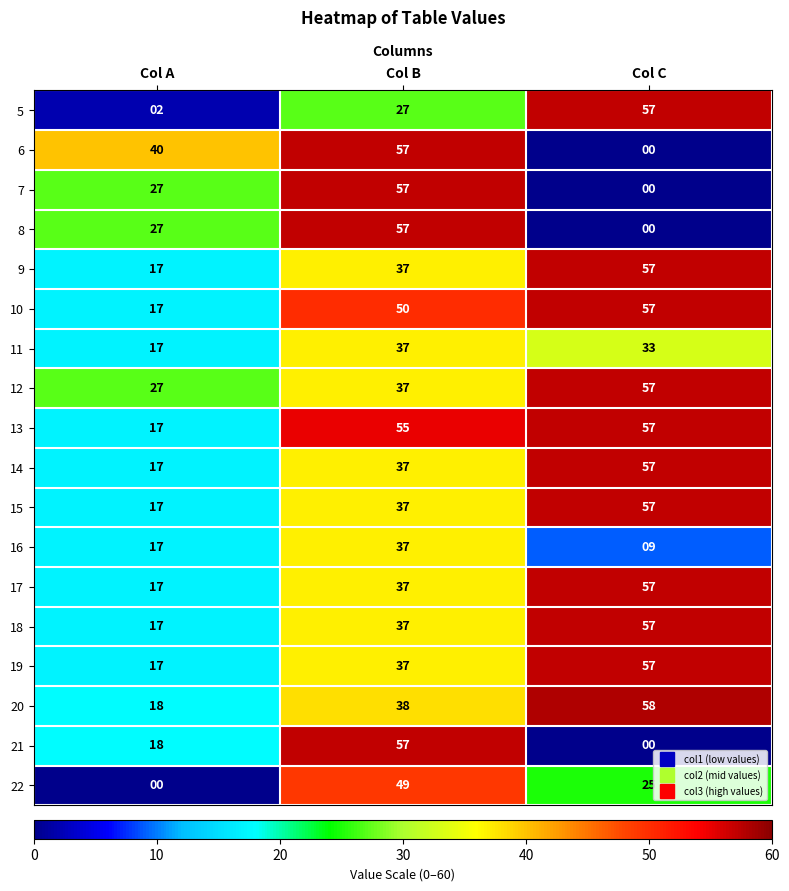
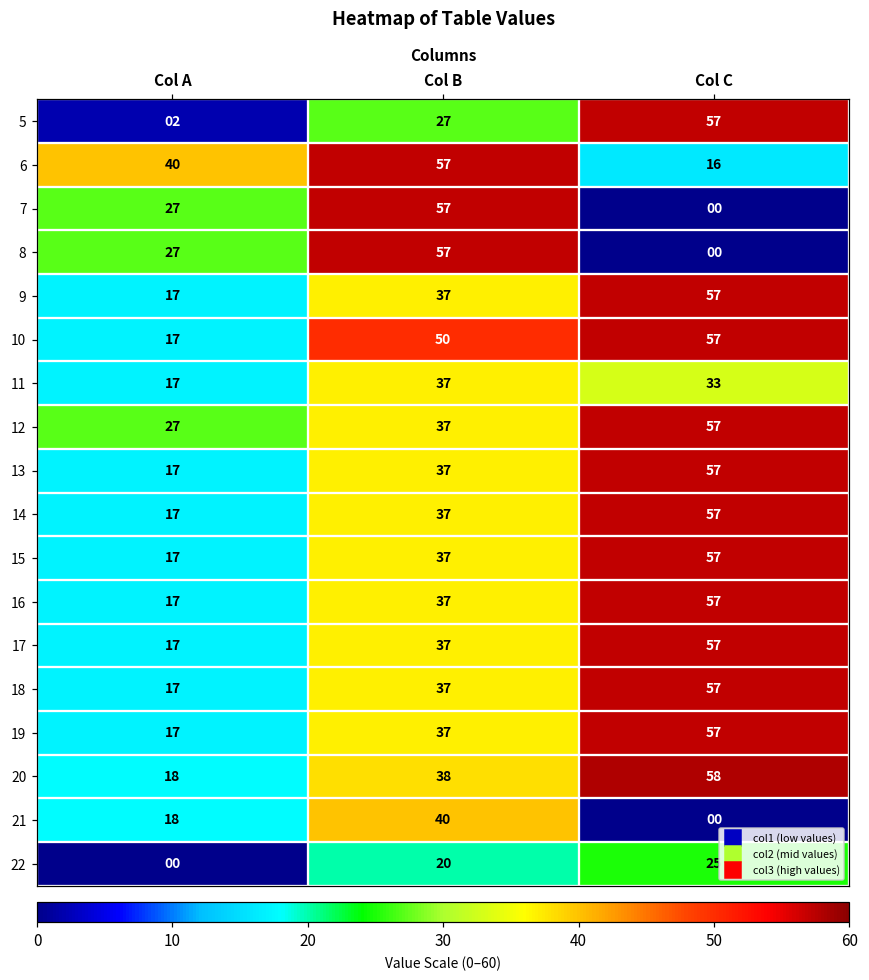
6, Col C: 00 -> 16
13, Col B: 55 -> 37
16, Col C: 09 -> 57
21, Col B: 57 -> 40
22, Col B: 49 -> 20
